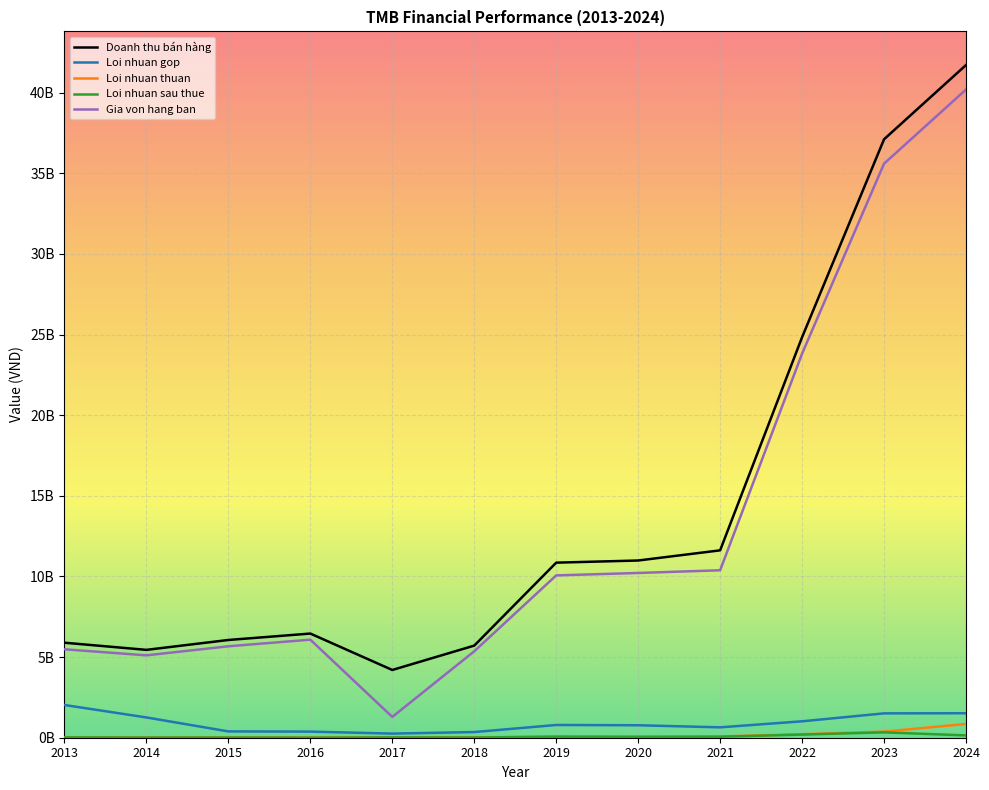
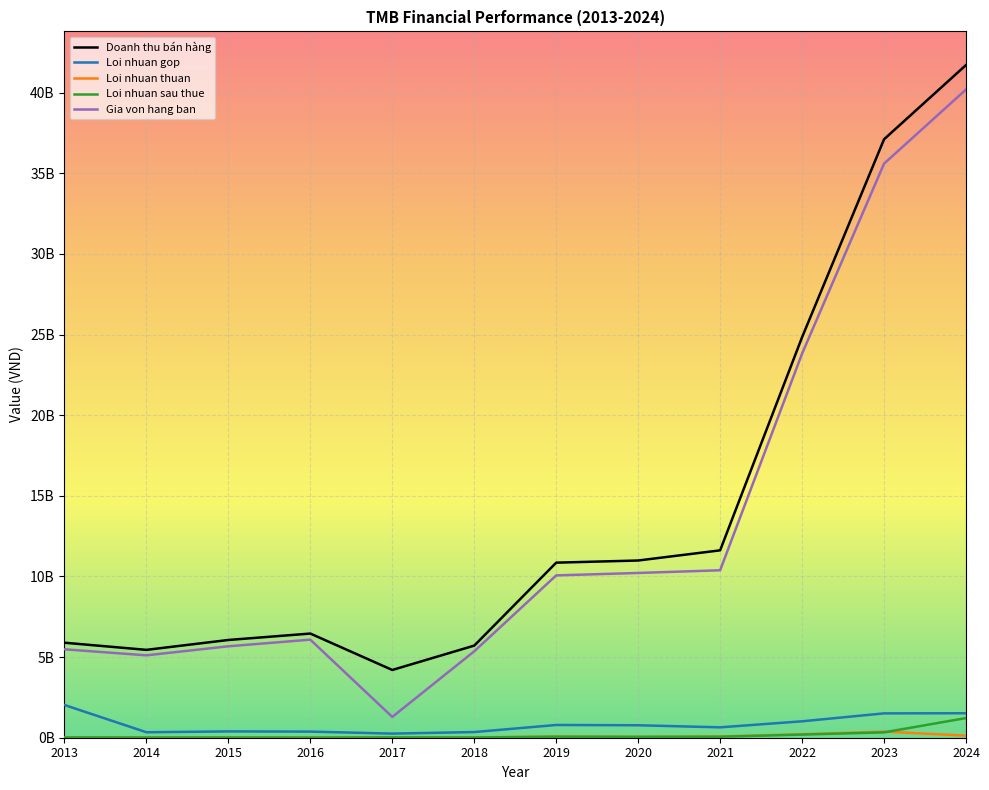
Loi nhuan gop, 2014: 1300000000 -> 300000000
Loi nhuan thuan, 2024: 900000000 -> 100000000
Loi nhuan sau thue, 2024: 100000000 -> 1200000000
